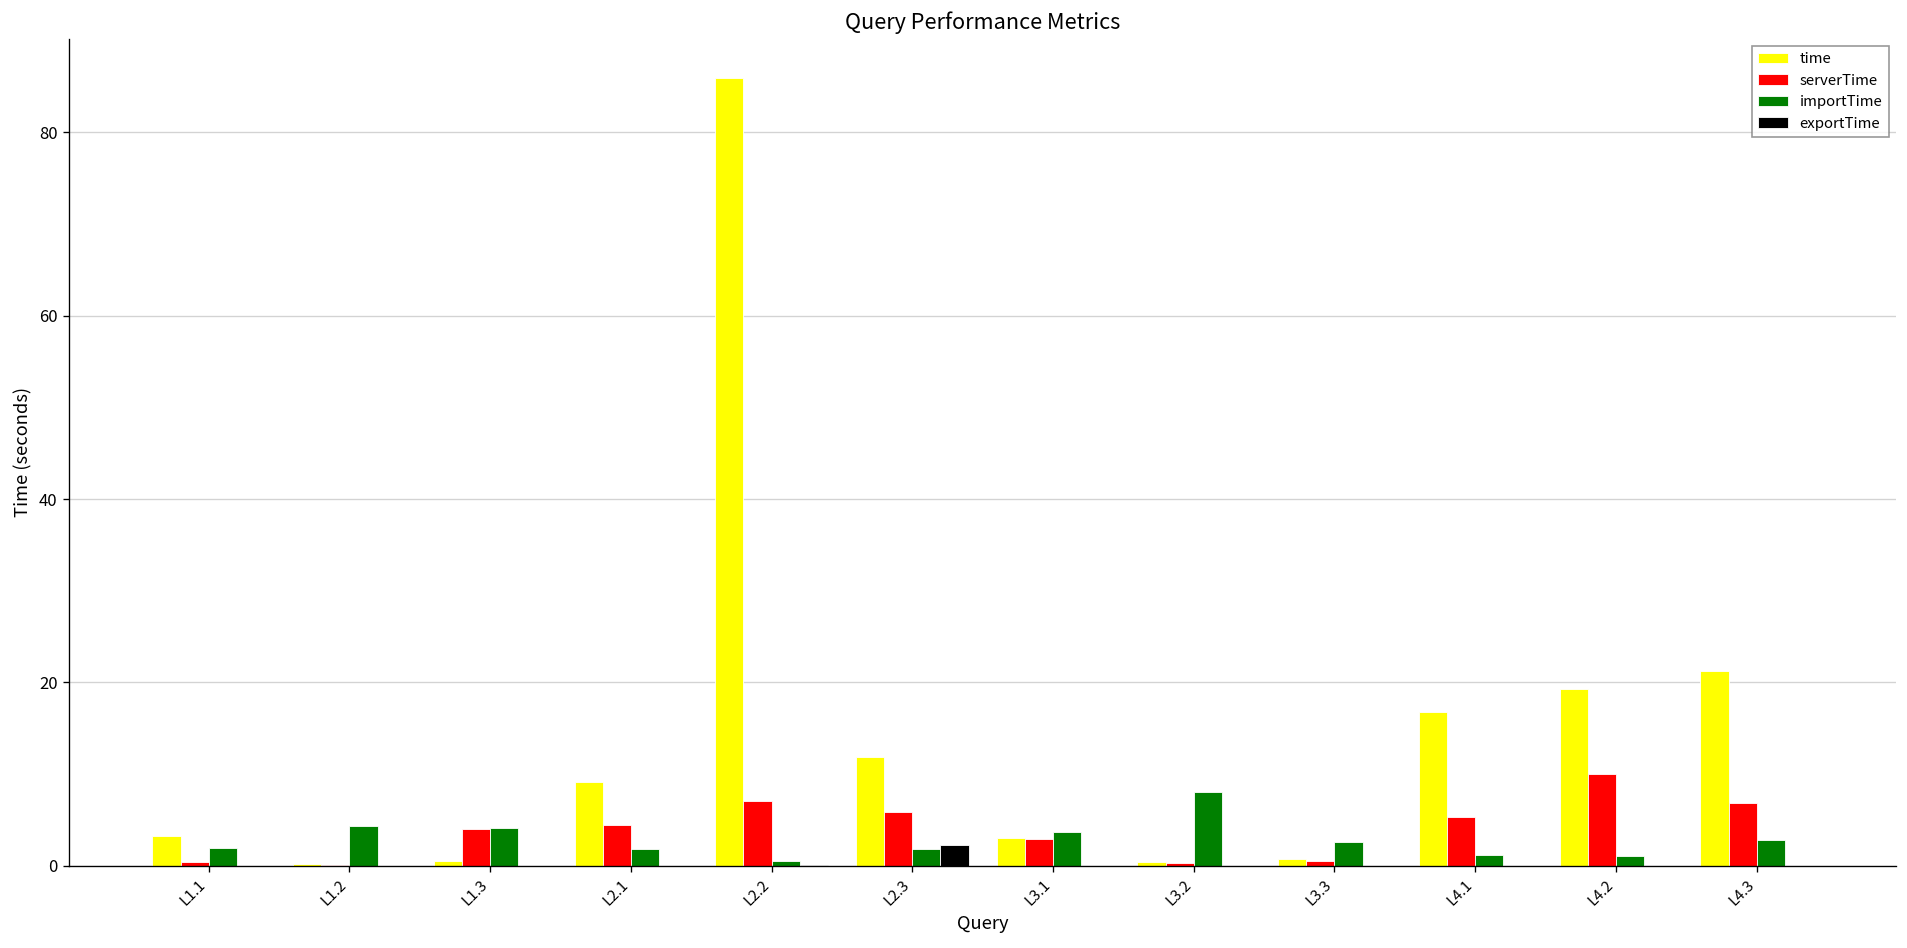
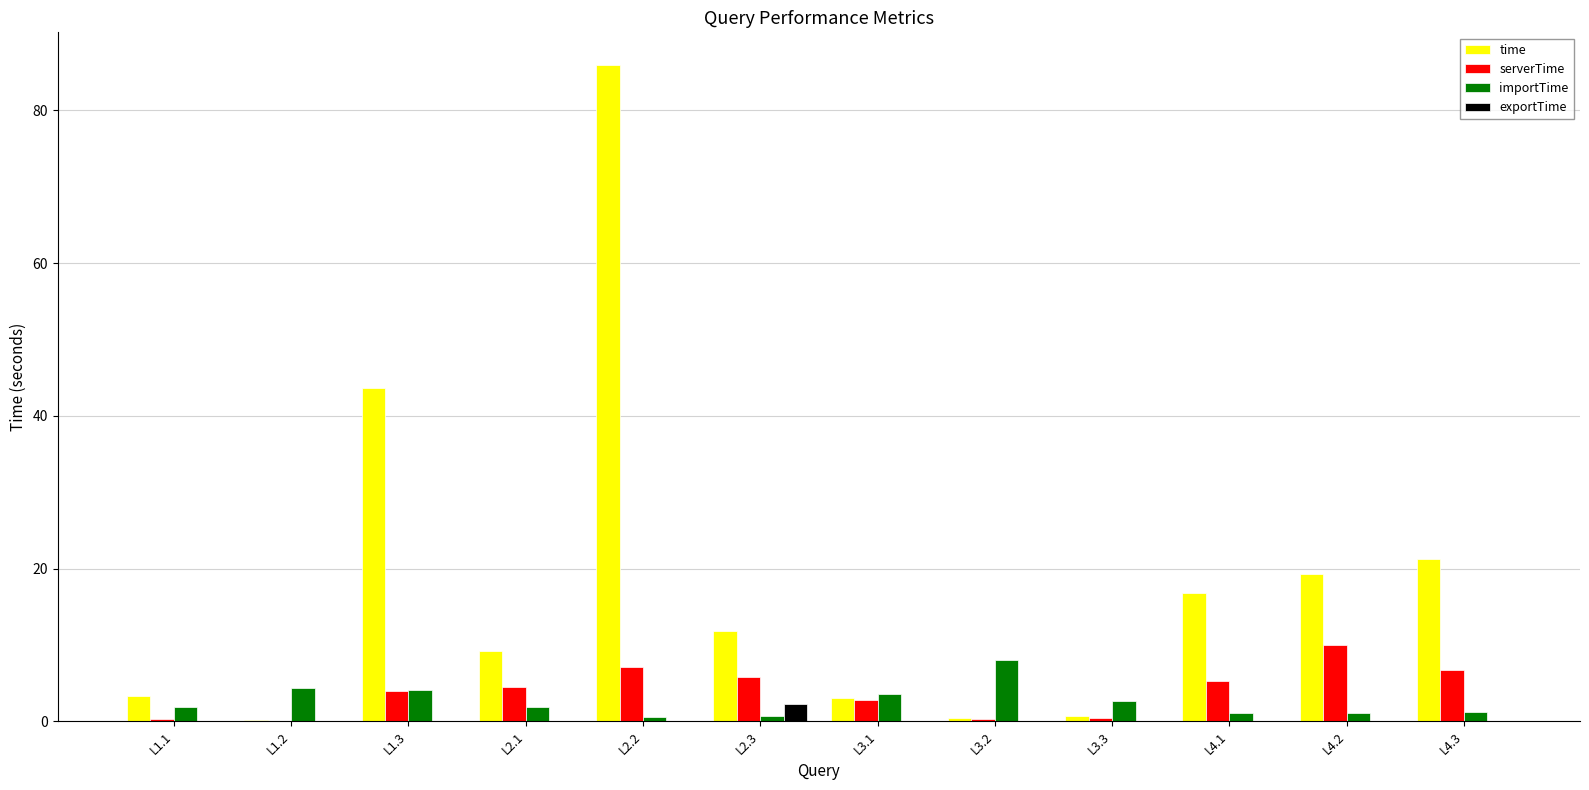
time, L1.3: 0 -> 44
importTime, L2.3: 2 -> 1
importTime, L4.3: 3 -> 1
